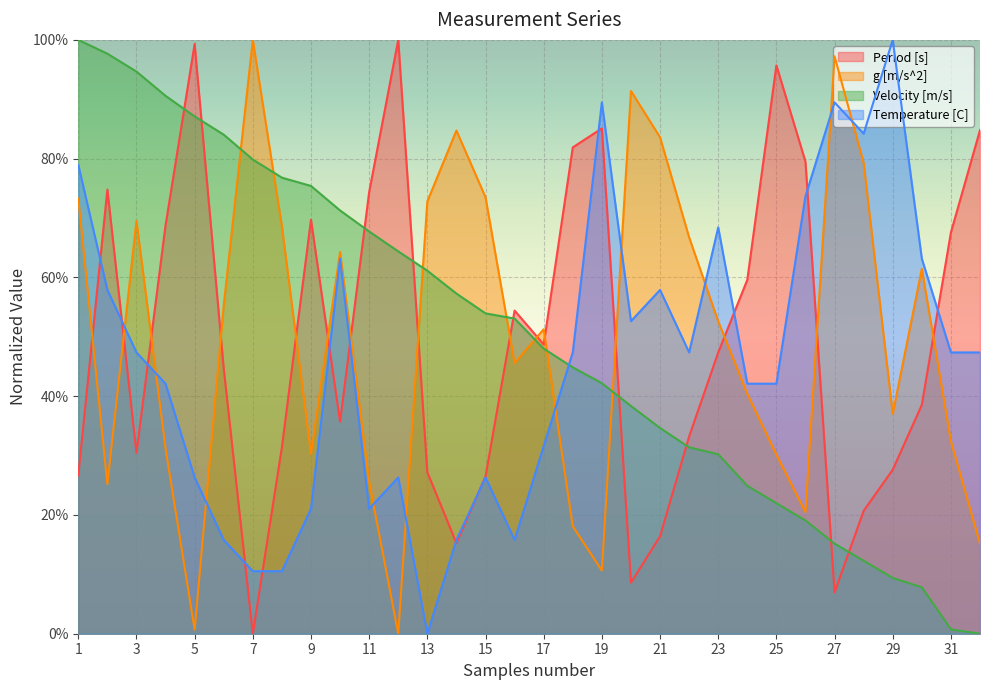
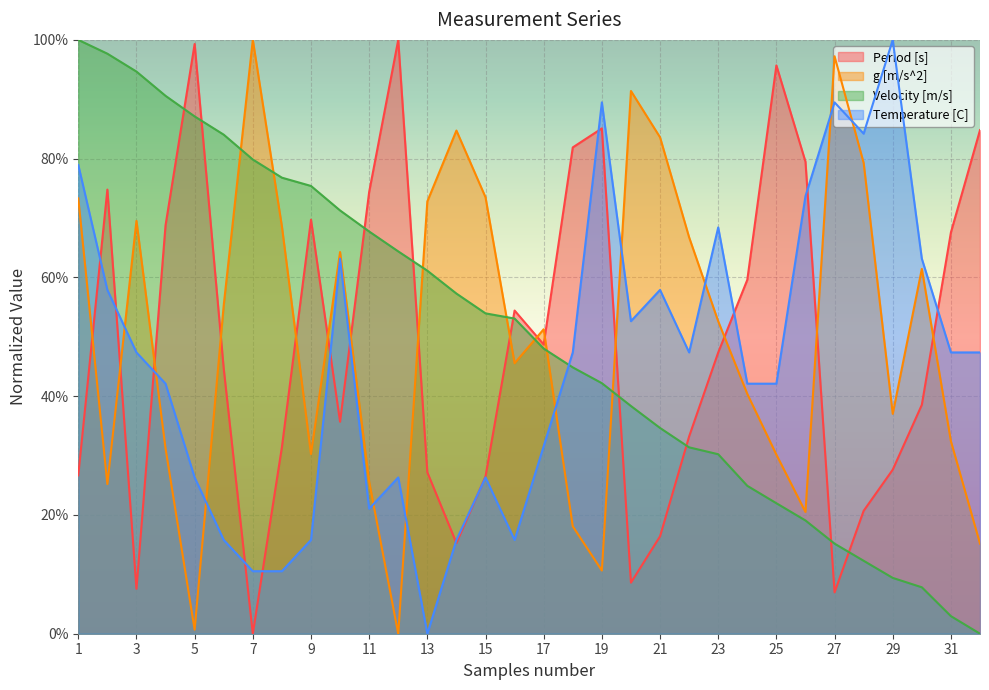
Period [s], 3: 30% -> 8%
Temperature [C], 9: 21% -> 16%
Velocity [m/s], 31: 1% -> 3%
